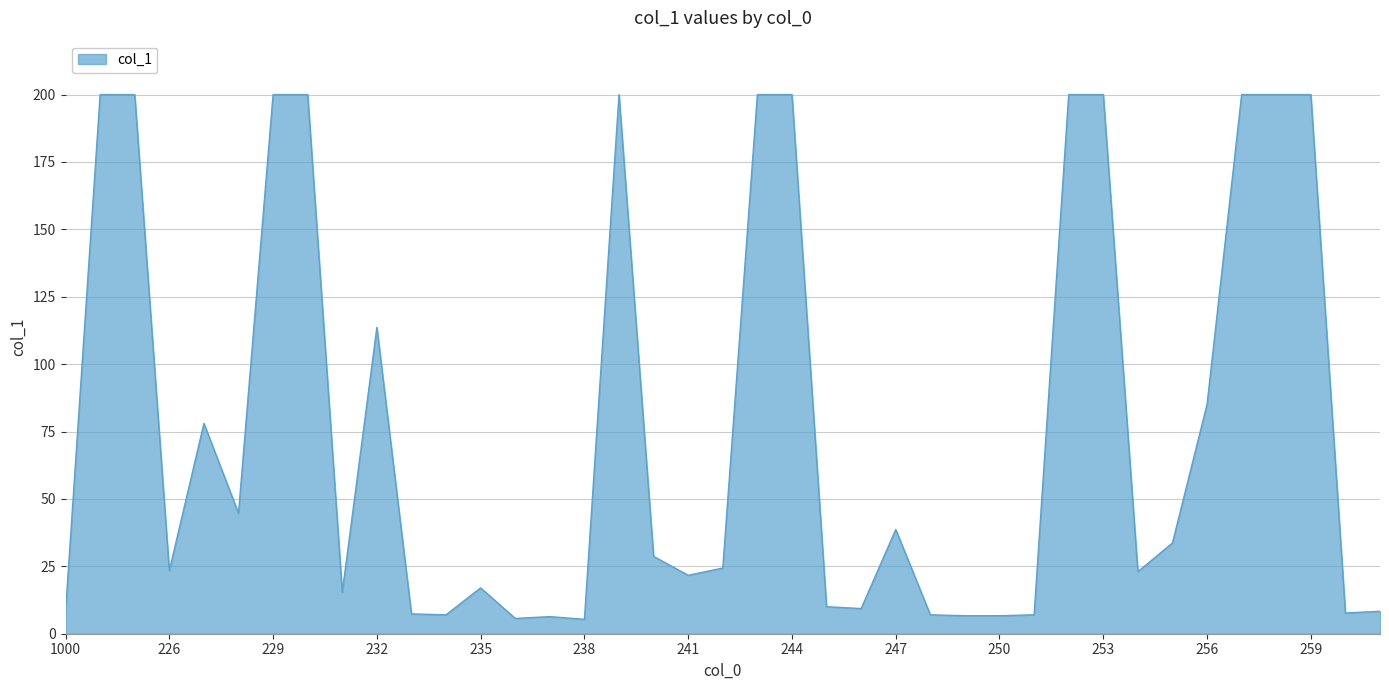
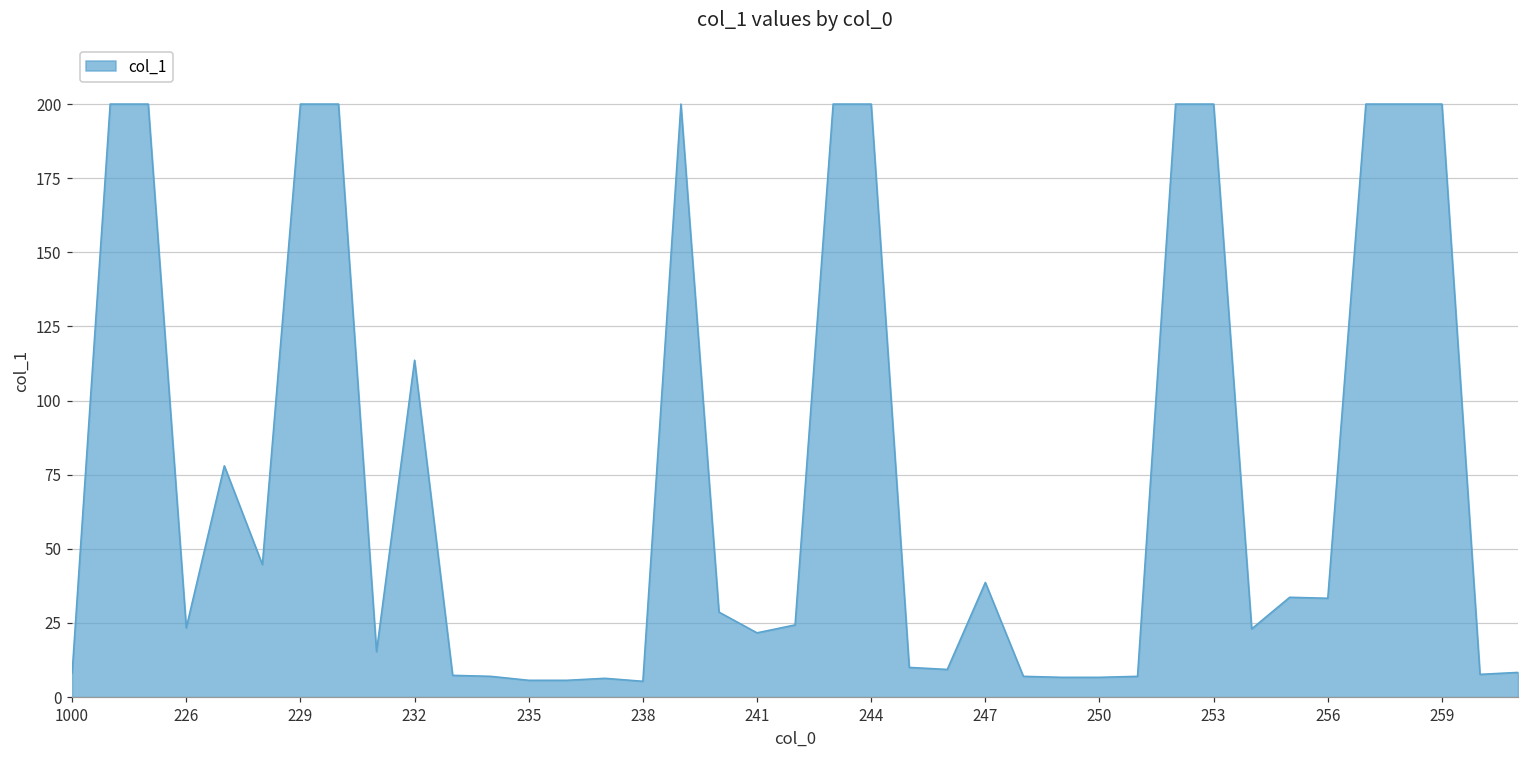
235: 17 -> 6
256: 85 -> 33
